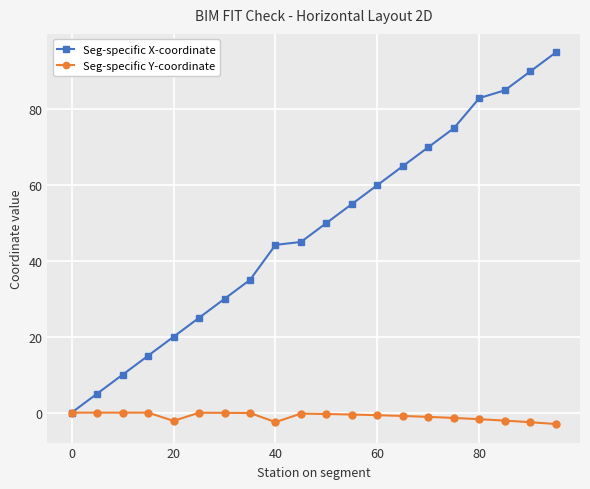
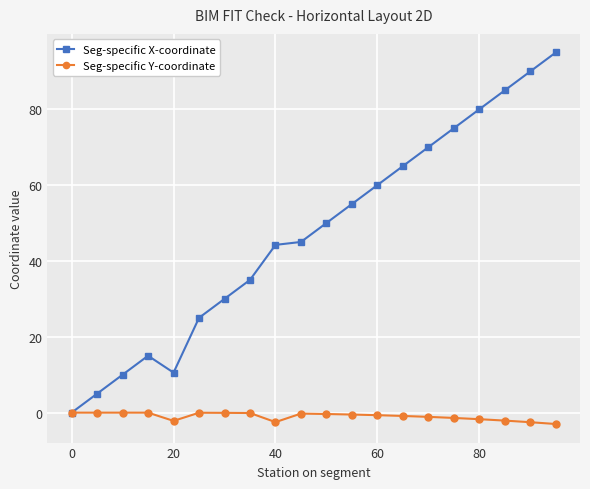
Seg-specific X-coordinate, 20: 20 -> 11
Seg-specific X-coordinate, 80: 83 -> 80
